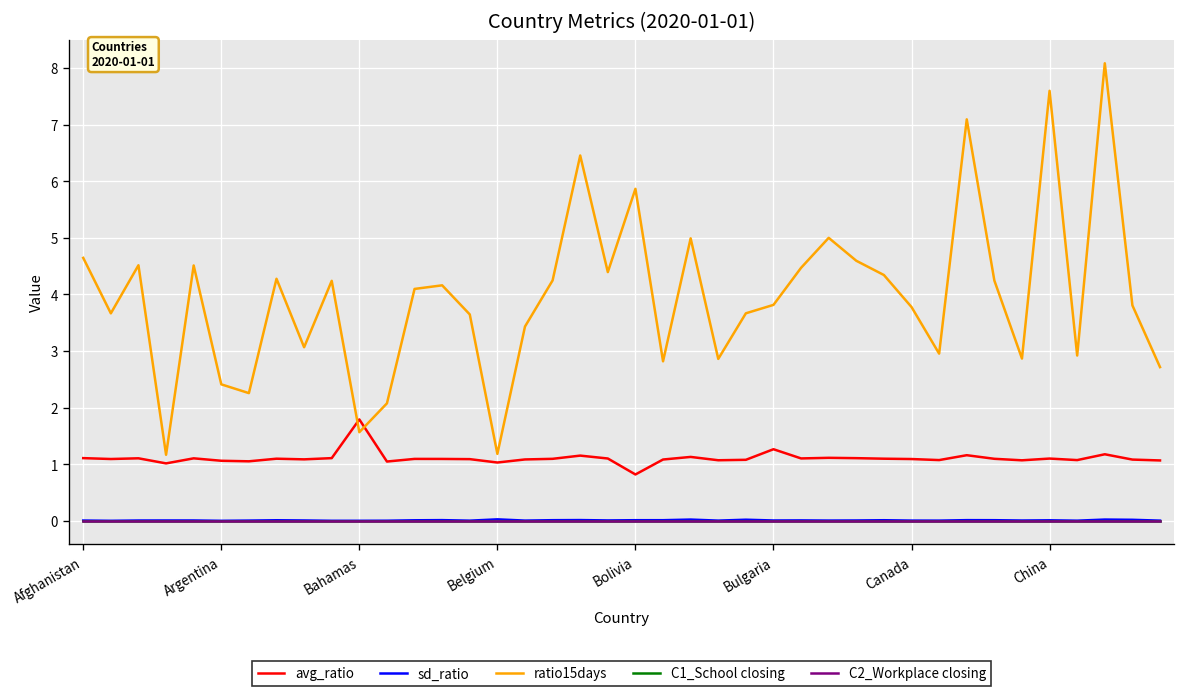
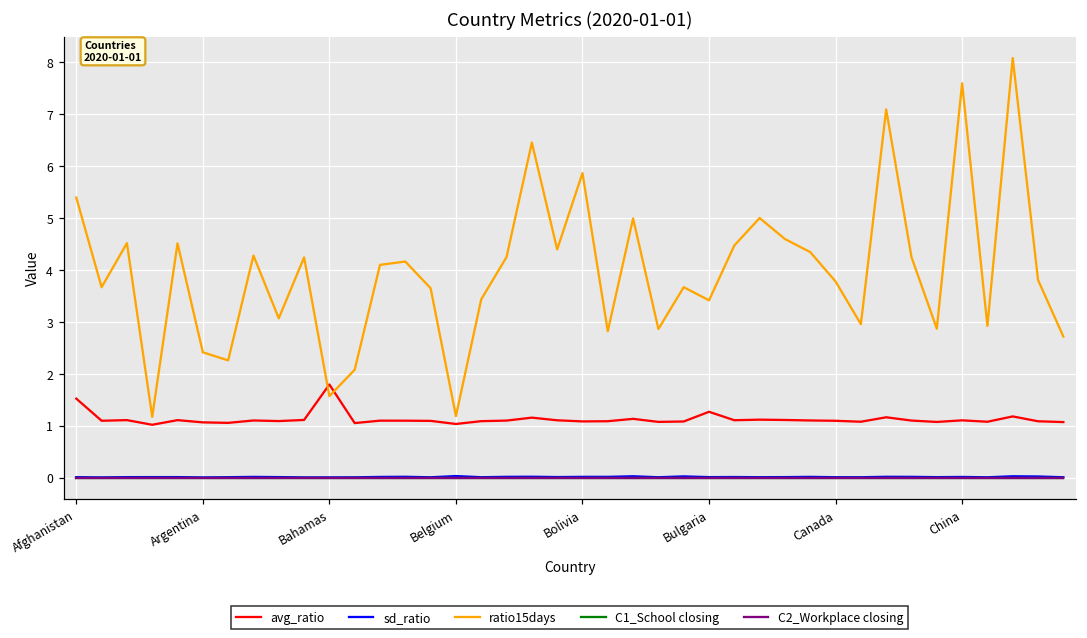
avg_ratio, Afghanistan: 1.1 -> 1.5
ratio15days, Afghanistan: 4.6 -> 5.4
avg_ratio, Bolivia: 0.8 -> 1.1
ratio15days, Bulgaria: 3.8 -> 3.4
